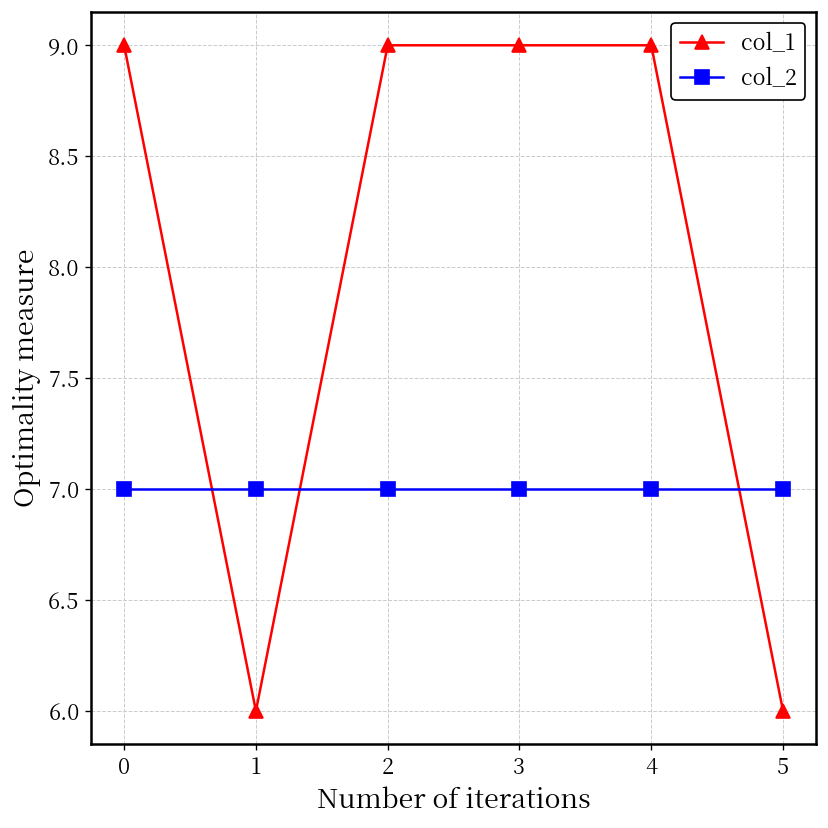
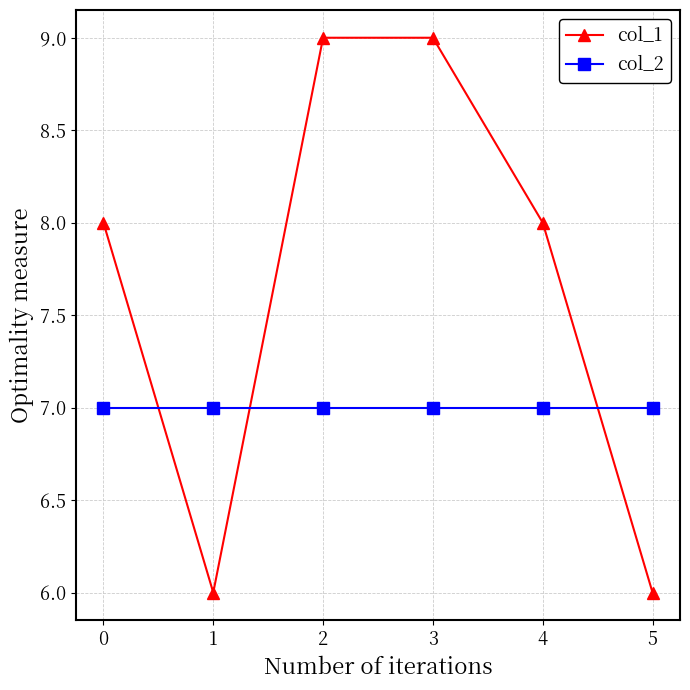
col_1, 0: 9 -> 8
col_1, 4: 9 -> 8
